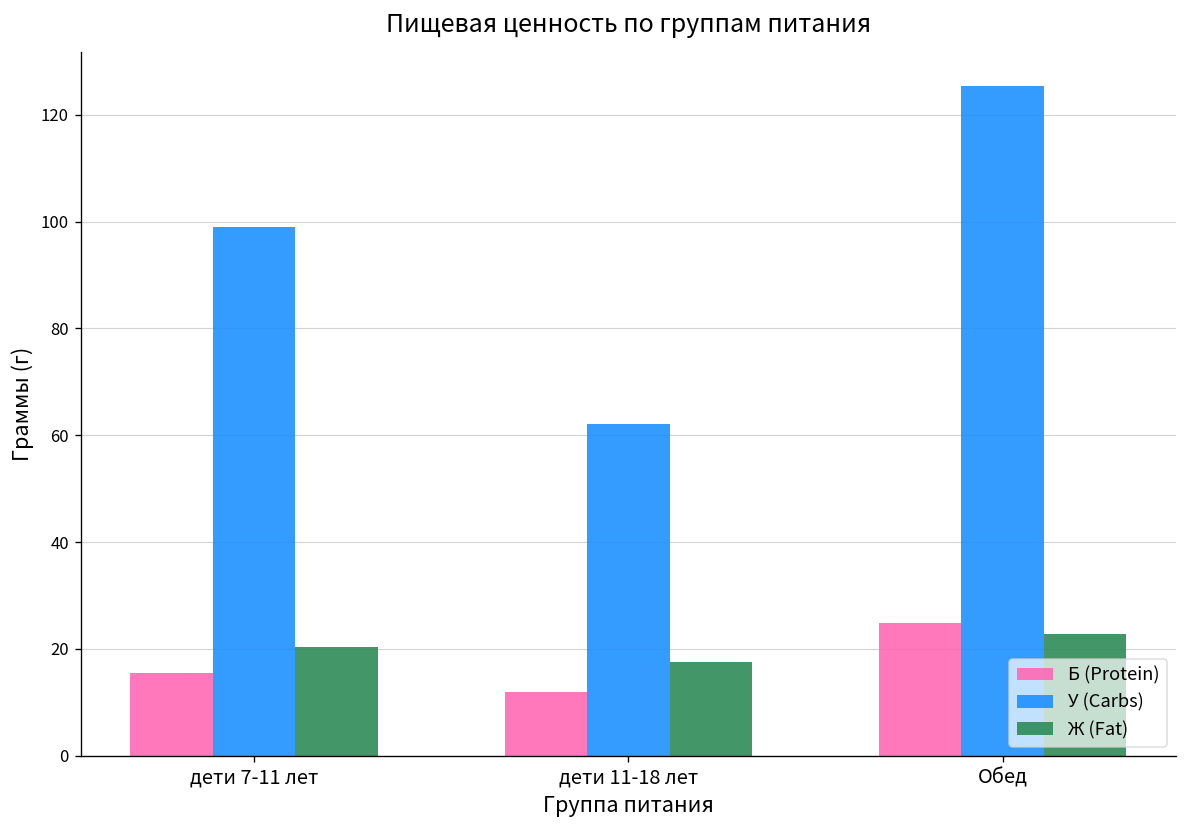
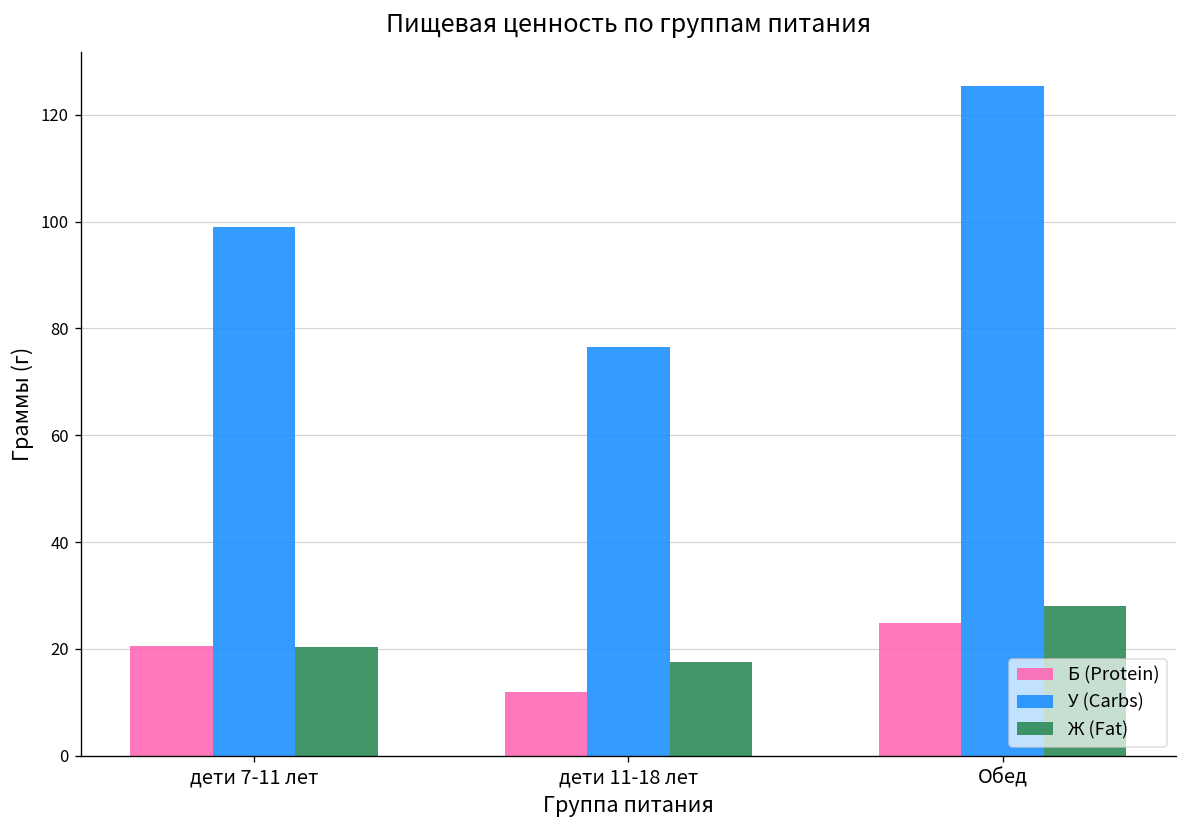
Б (Protein), дети 7-11 лет: 16 -> 21
У (Carbs), дети 11-18 лет: 62 -> 76
Ж (Fat), Обед: 23 -> 28
